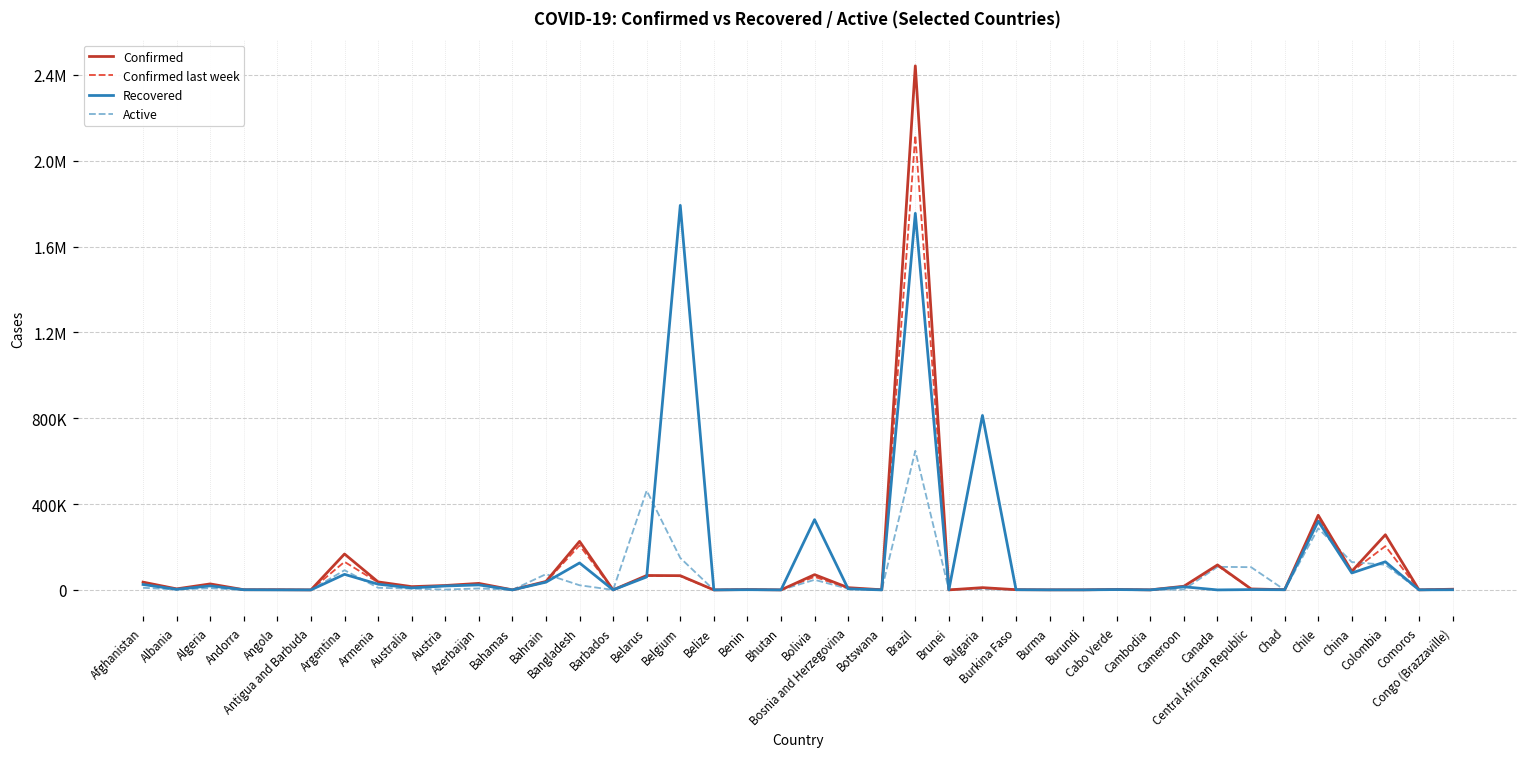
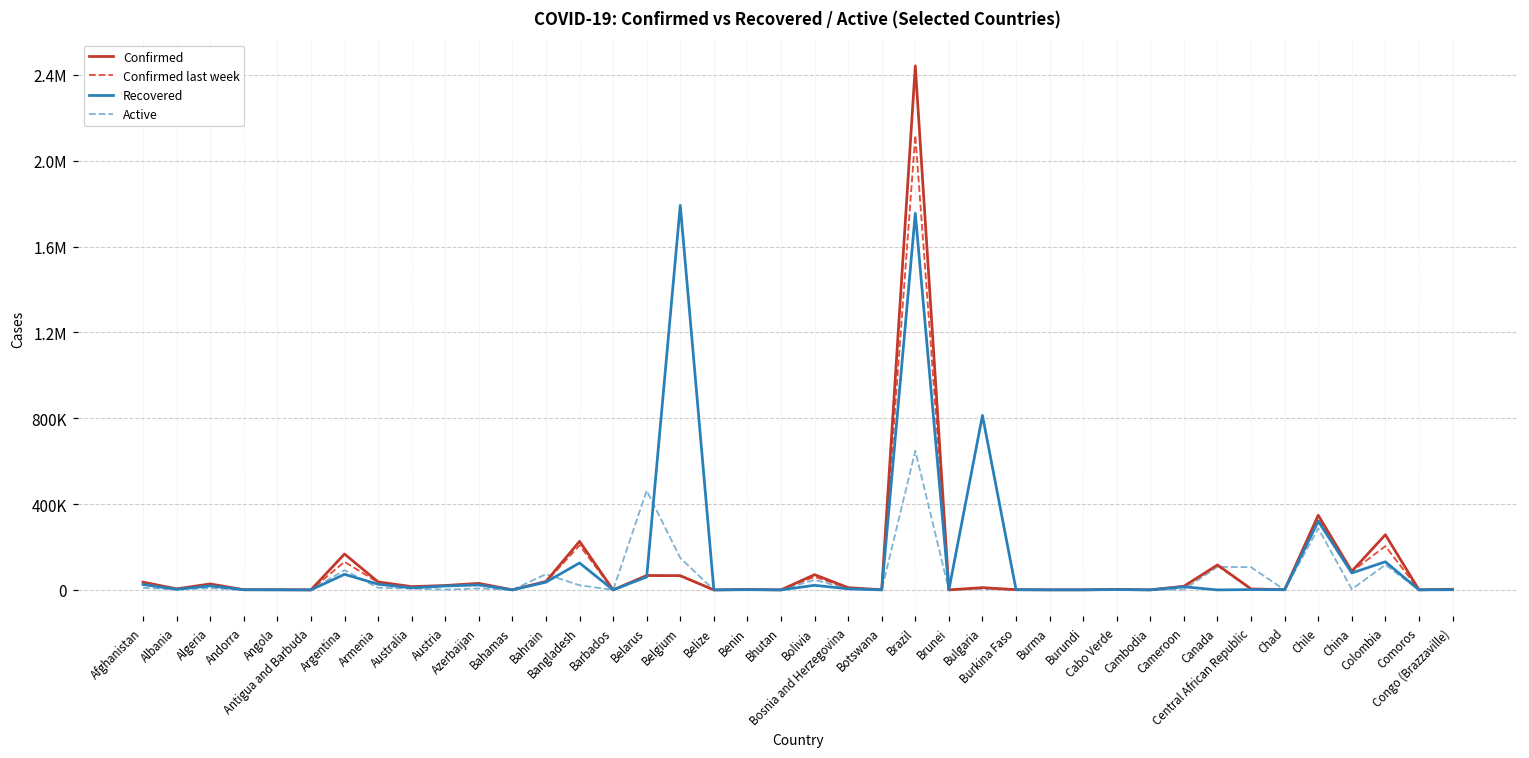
Recovered, Bolivia: 330000 -> 20000
Active, China: 130000 -> 0
